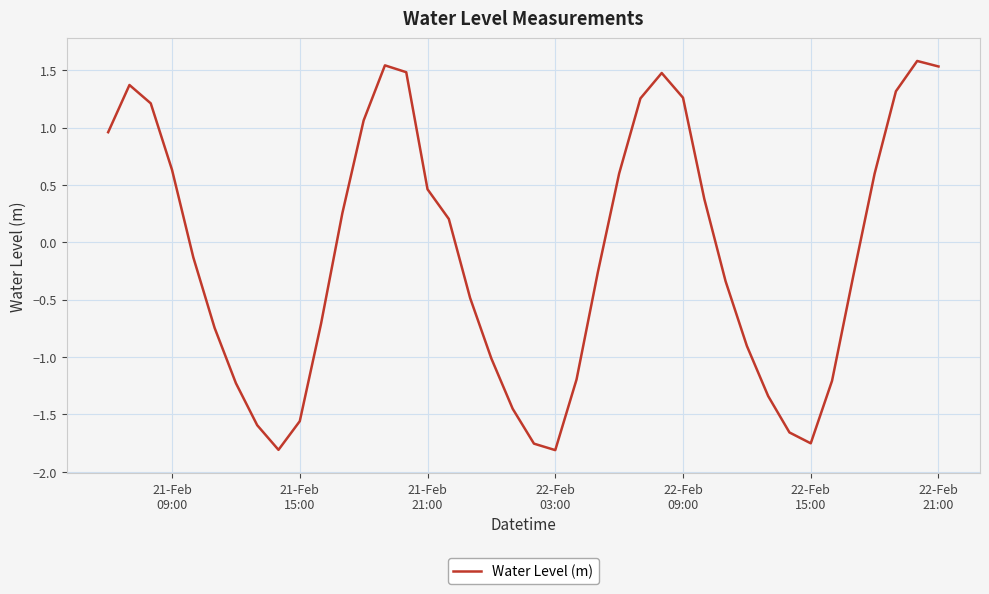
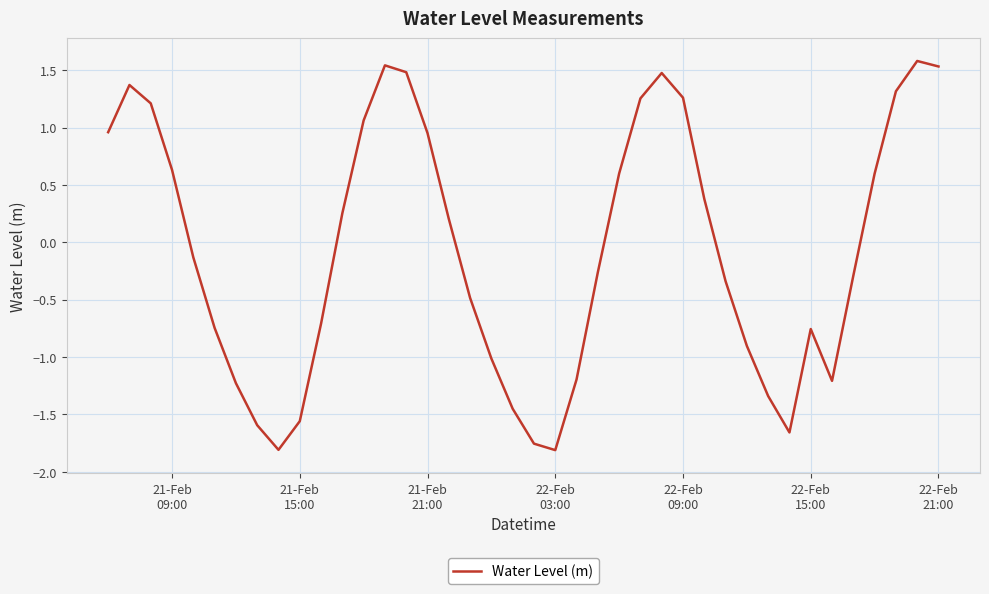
21-Feb 21:00: 0.46 -> 0.95
22-Feb 15:00: -1.75 -> -0.76
